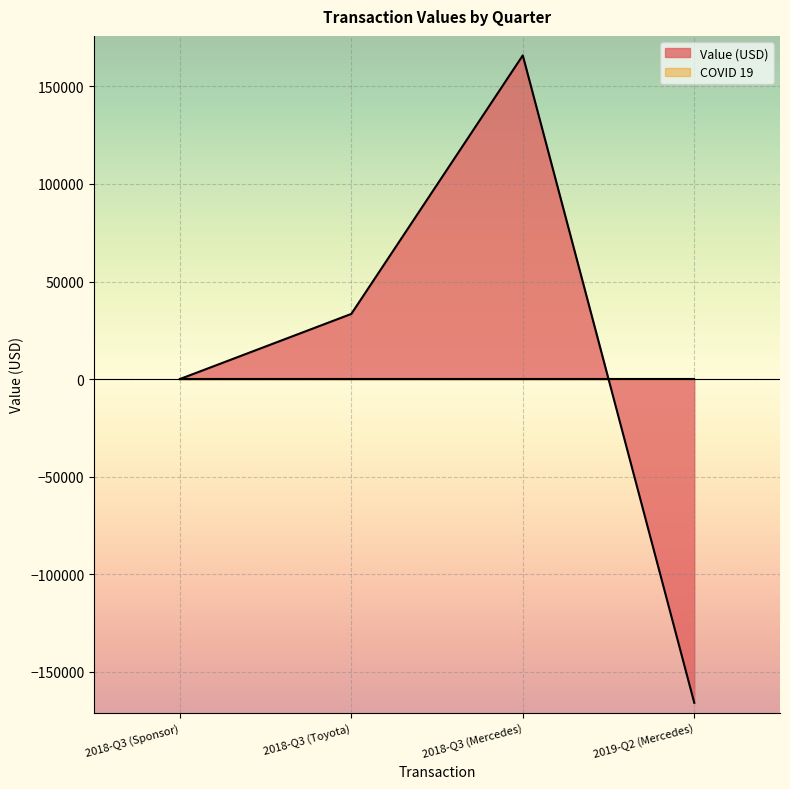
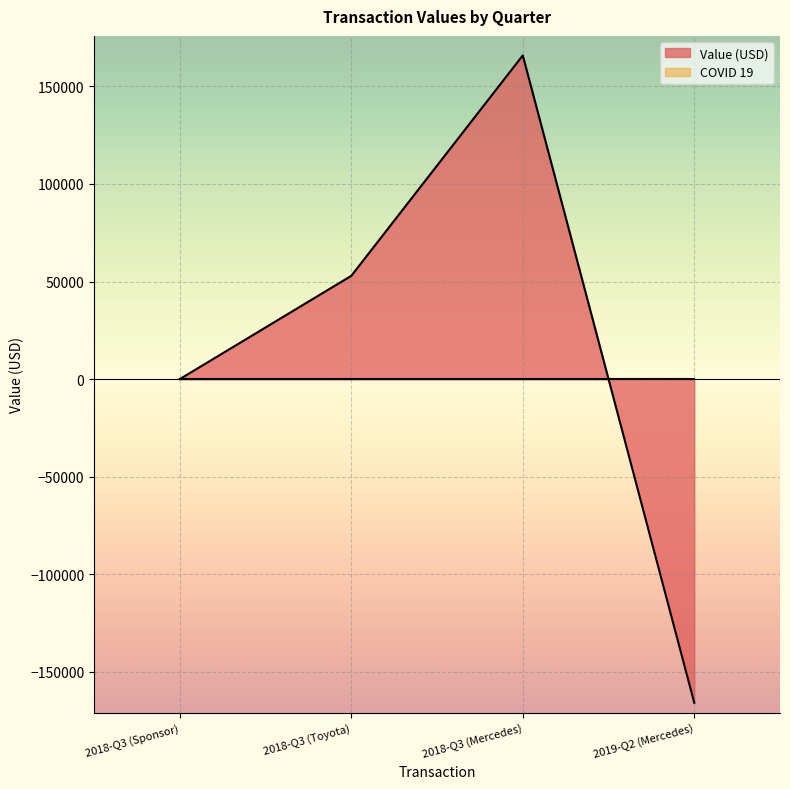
Value (USD), 2018-Q3 (Toyota): 33000 -> 53000
